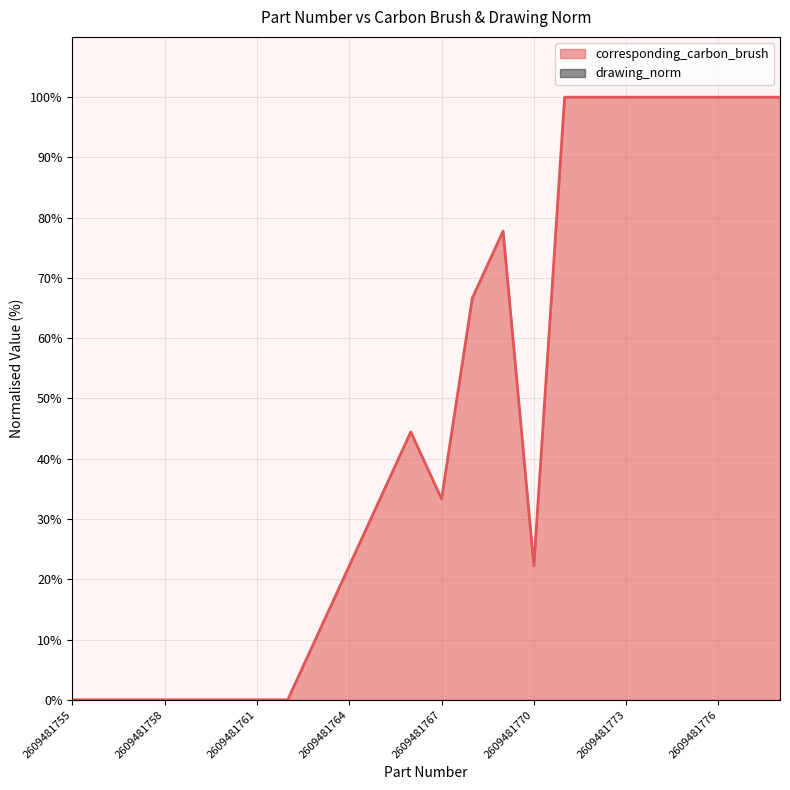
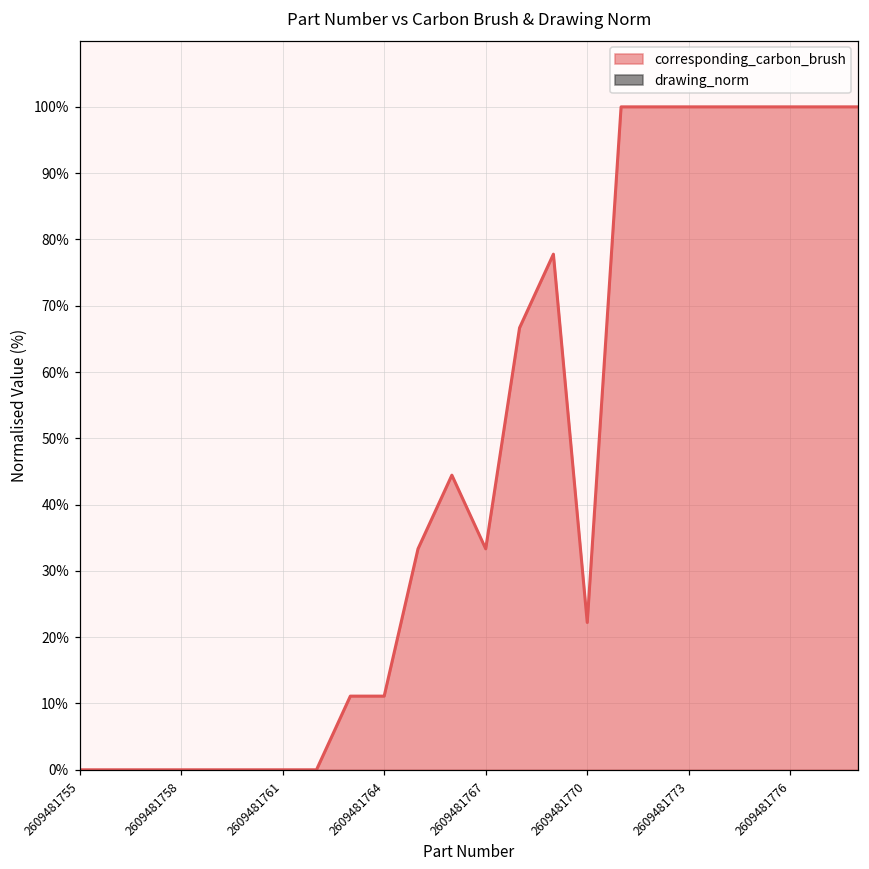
2609481764: 22% -> 11%
